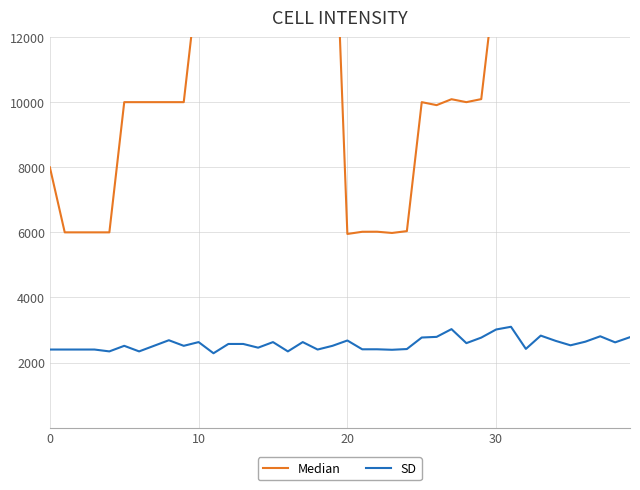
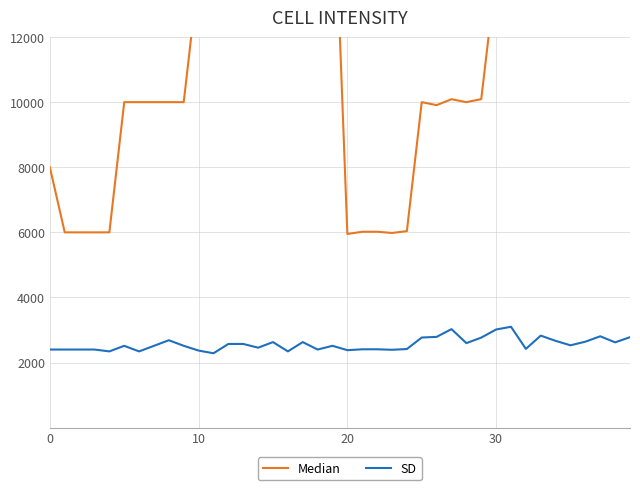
SD, 10: 2600 -> 2400
SD, 20: 2700 -> 2400
